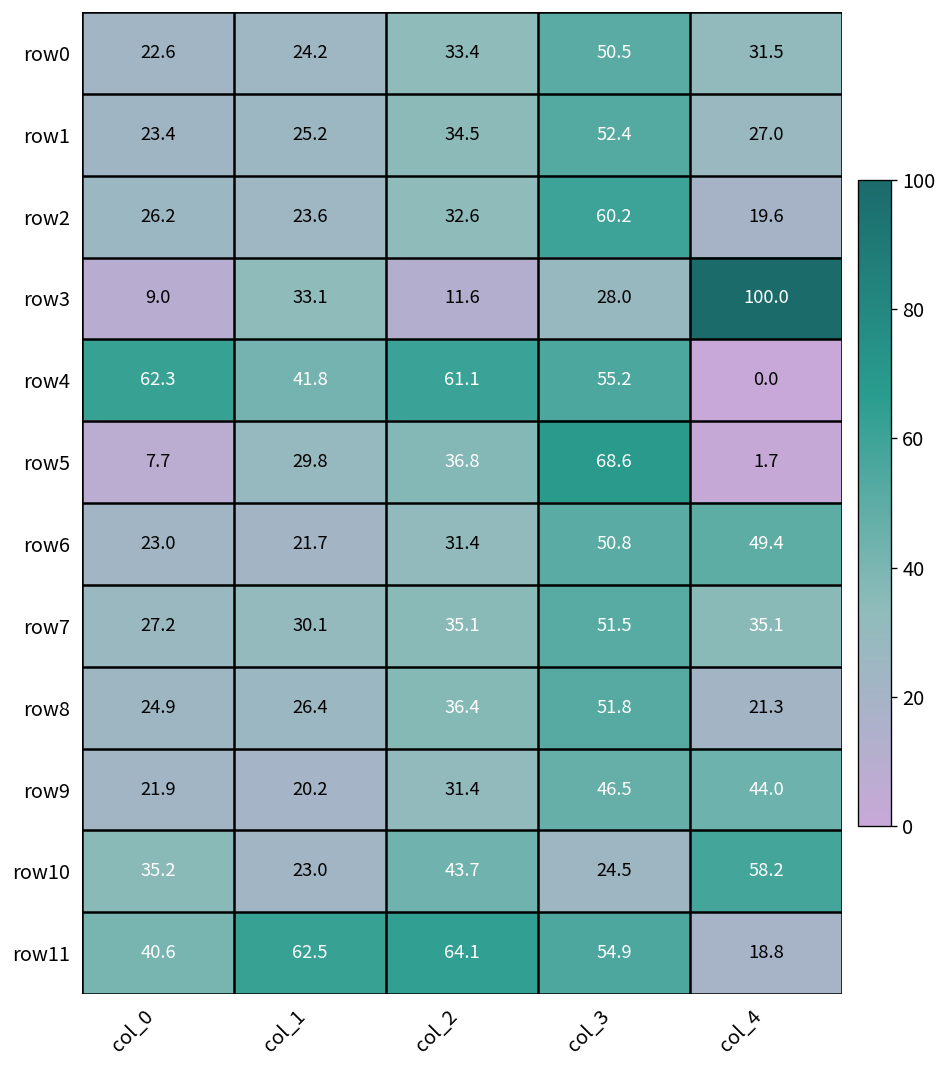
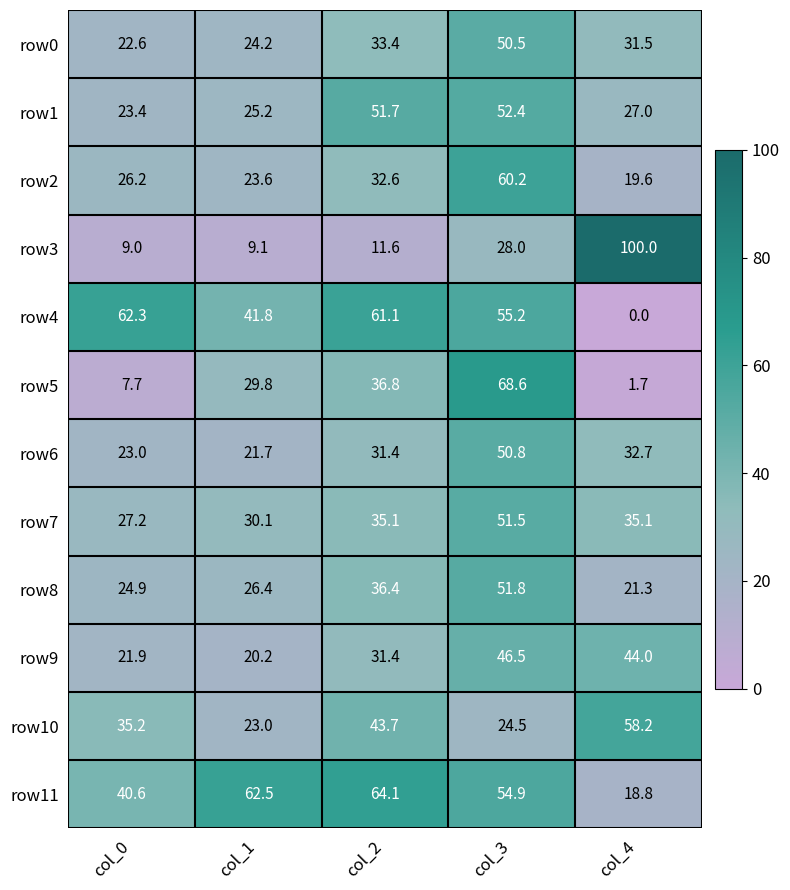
row1, col_2: 34.5 -> 51.7
row3, col_1: 33.1 -> 9.1
row6, col_4: 49.4 -> 32.7
